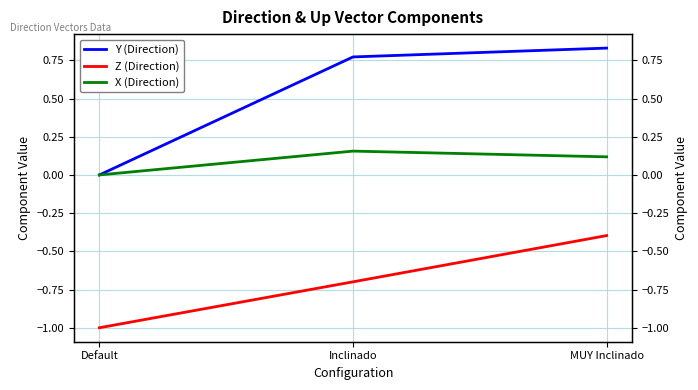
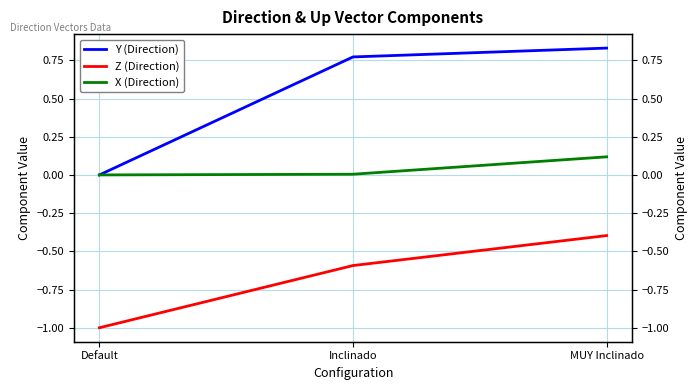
Z (Direction), Inclinado: -0.70 -> -0.59
X (Direction), Inclinado: 0.16 -> 0.00
